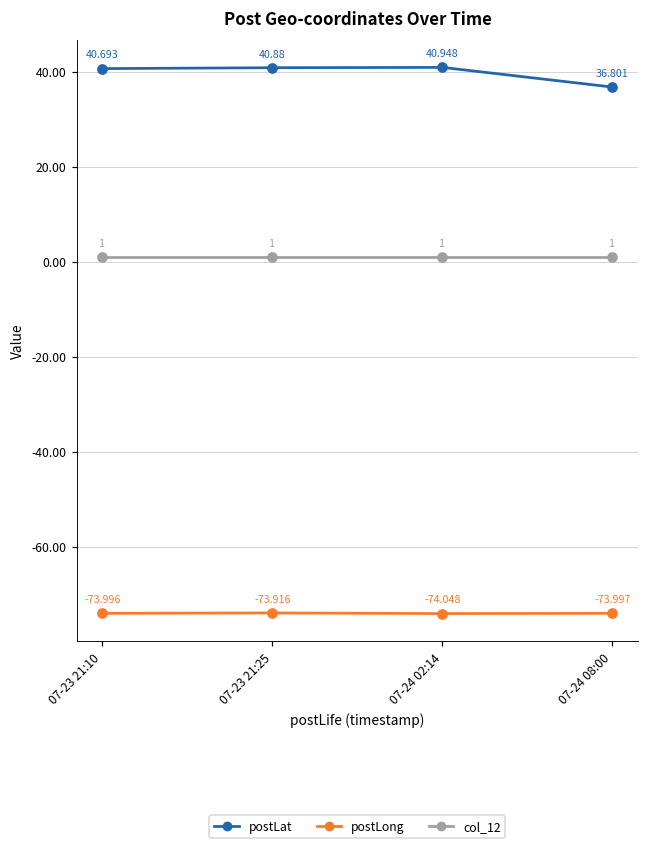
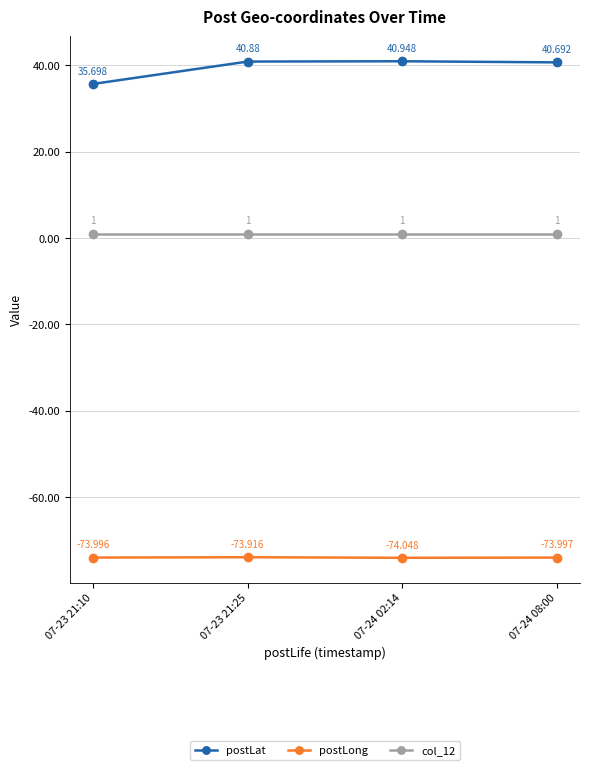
postLat, 07-23 21:10: 40.693 -> 35.698
postLat, 07-24 08:00: 36.801 -> 40.692
